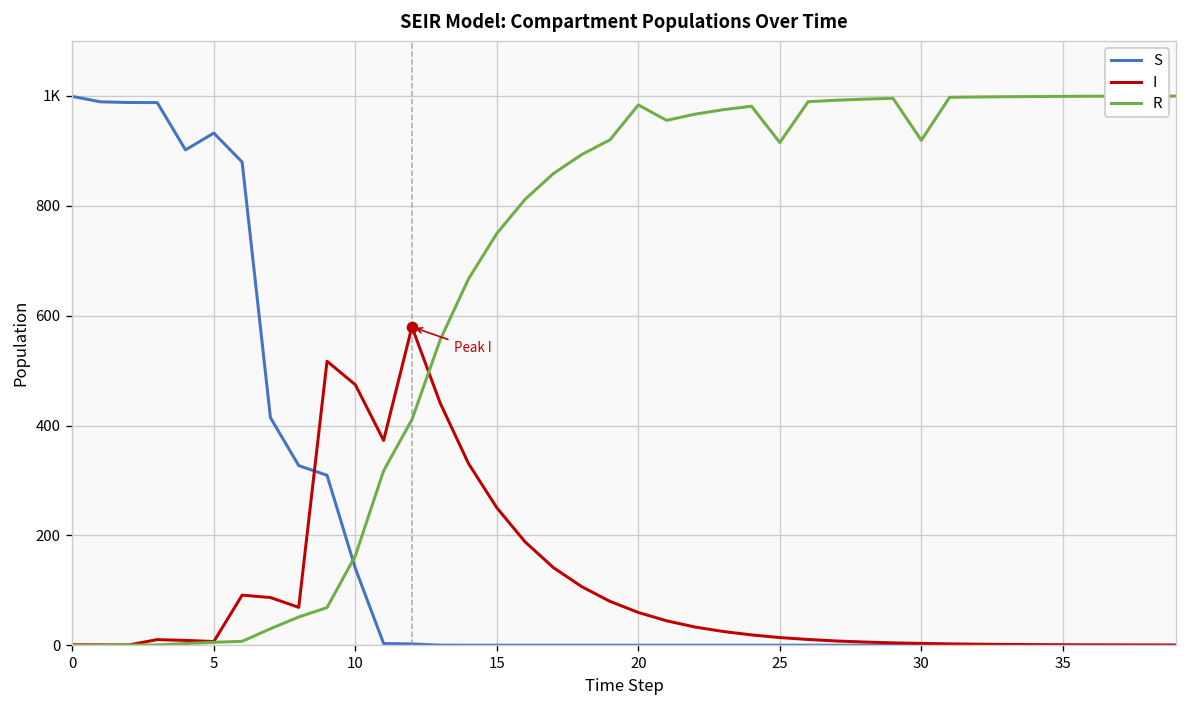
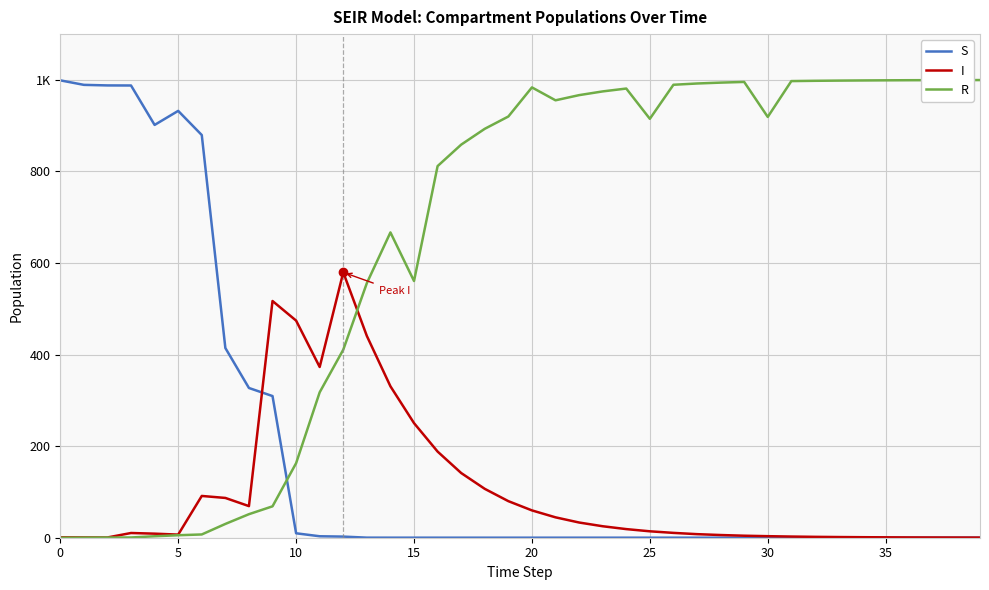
S, 10: 140 -> 10
R, 15: 750 -> 560
